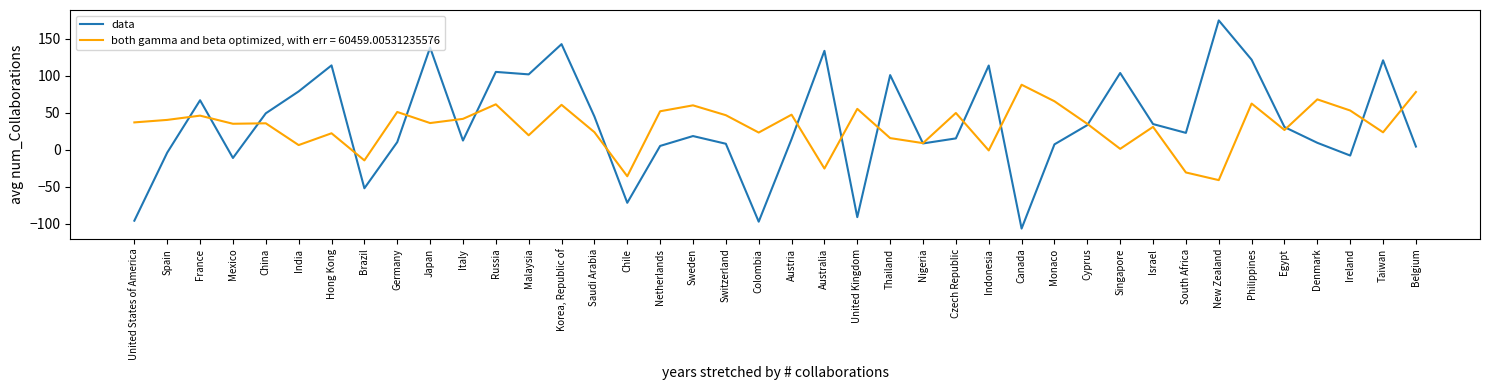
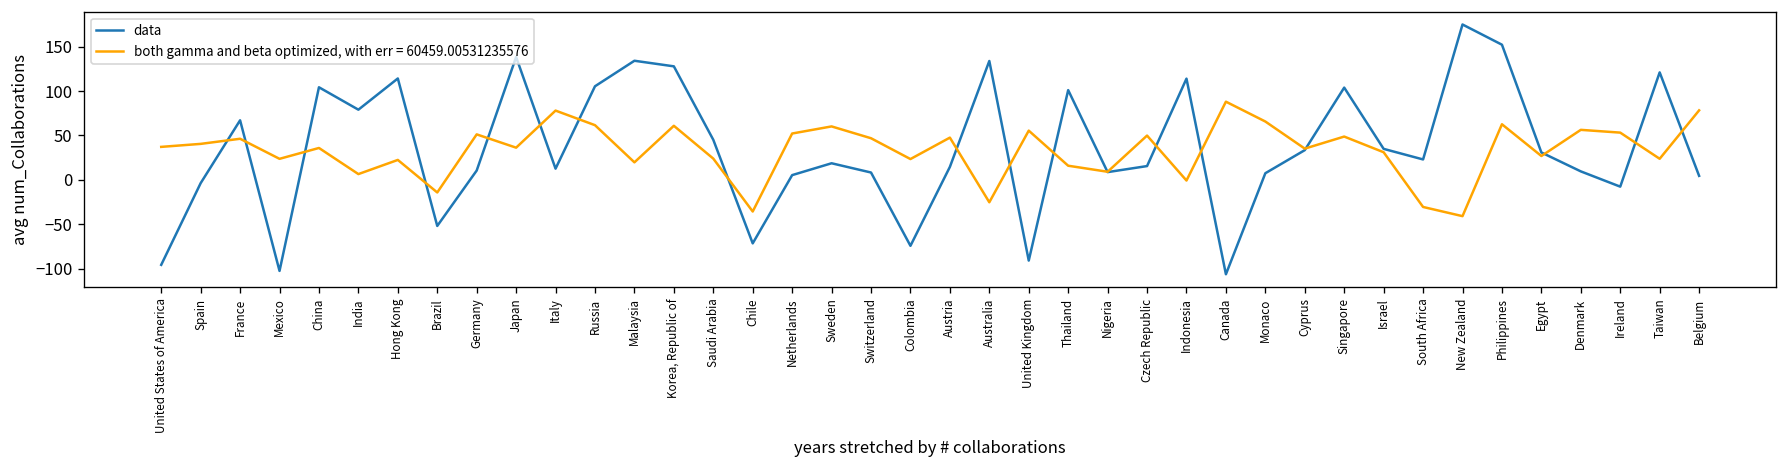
data, Mexico: -10 -> -100
both gamma and beta optimized, with err = 60459.00531235576, Mexico: 40 -> 20
data, China: 50 -> 100
both gamma and beta optimized, with err = 60459.00531235576, Italy: 40 -> 80
data, Malaysia: 100 -> 130
data, Korea, Republic of: 140 -> 130
data, Colombia: -100 -> -70
both gamma and beta optimized, with err = 60459.00531235576, Singapore: 0 -> 50
data, Philippines: 120 -> 150
both gamma and beta optimized, with err = 60459.00531235576, Denmark: 70 -> 60
